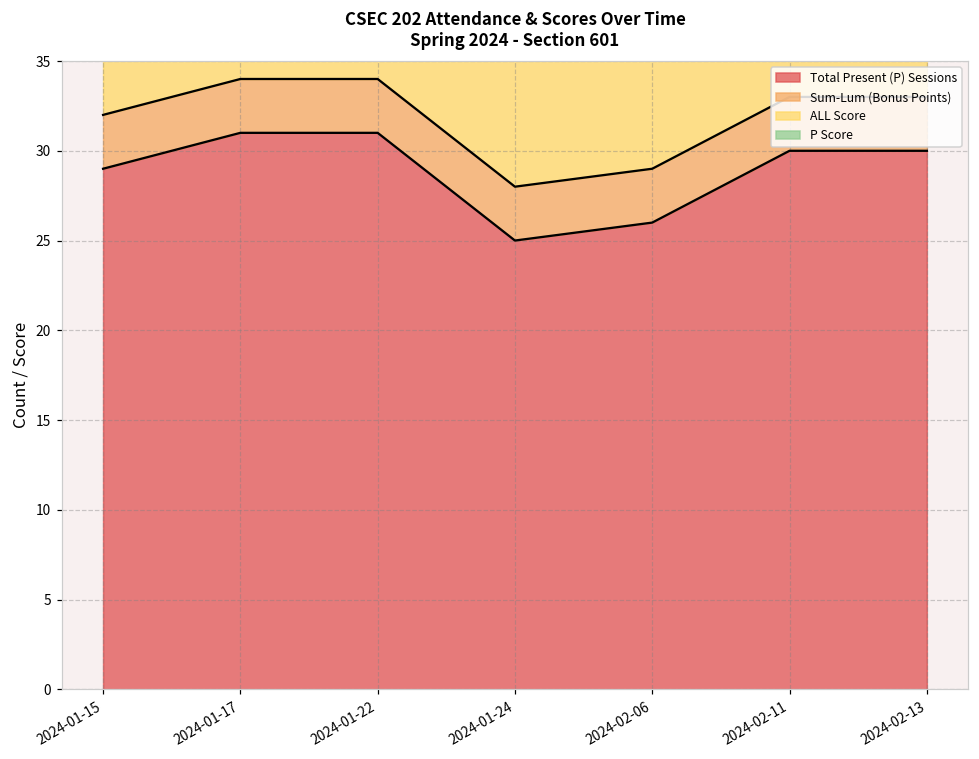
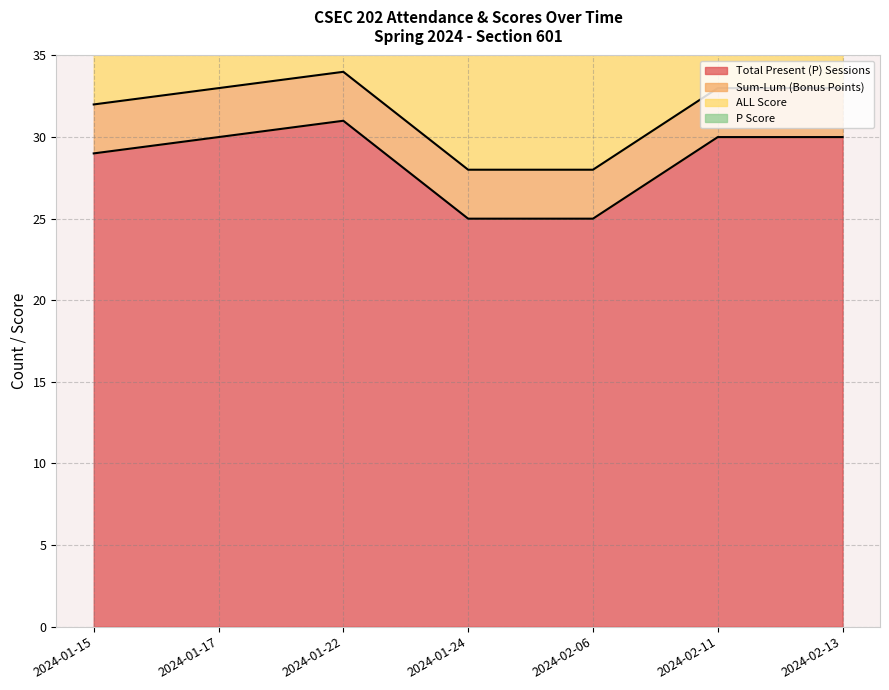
Total Present (P) Sessions, 2024-01-17: 31 -> 30
Total Present (P) Sessions, 2024-02-06: 26 -> 25
